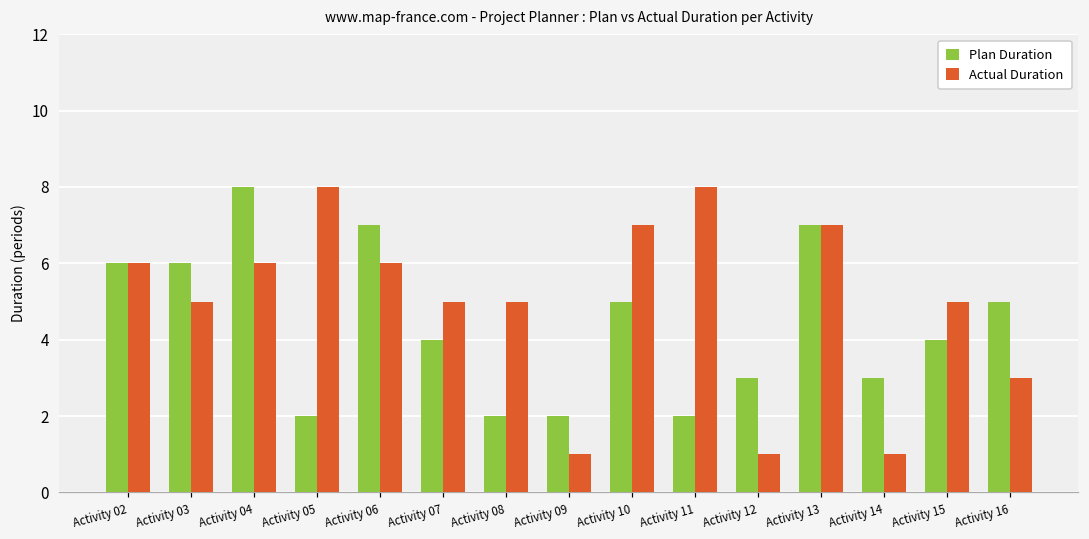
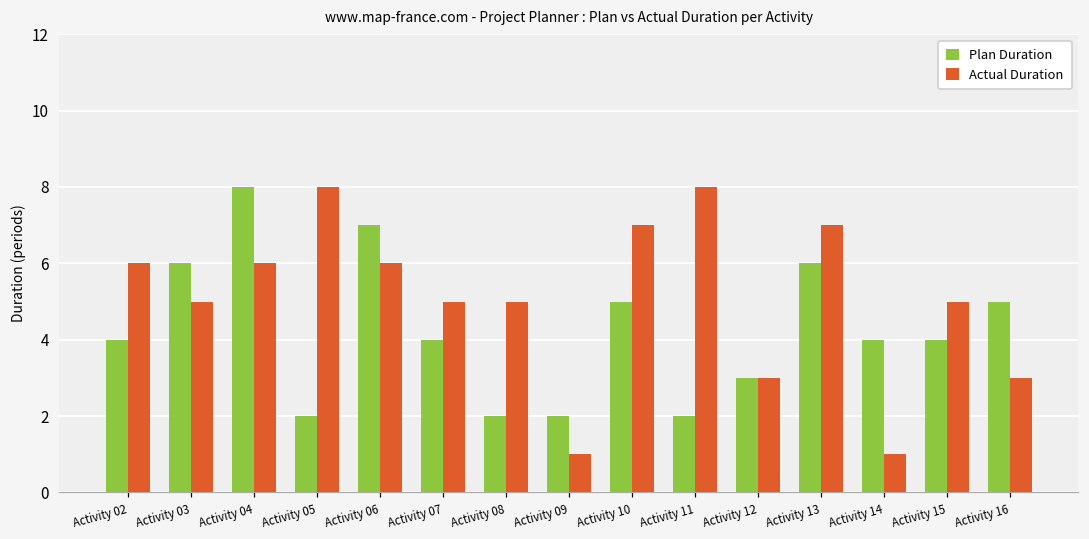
Plan Duration, Activity 02: 6 -> 4
Actual Duration, Activity 12: 1 -> 3
Plan Duration, Activity 13: 7 -> 6
Plan Duration, Activity 14: 3 -> 4
